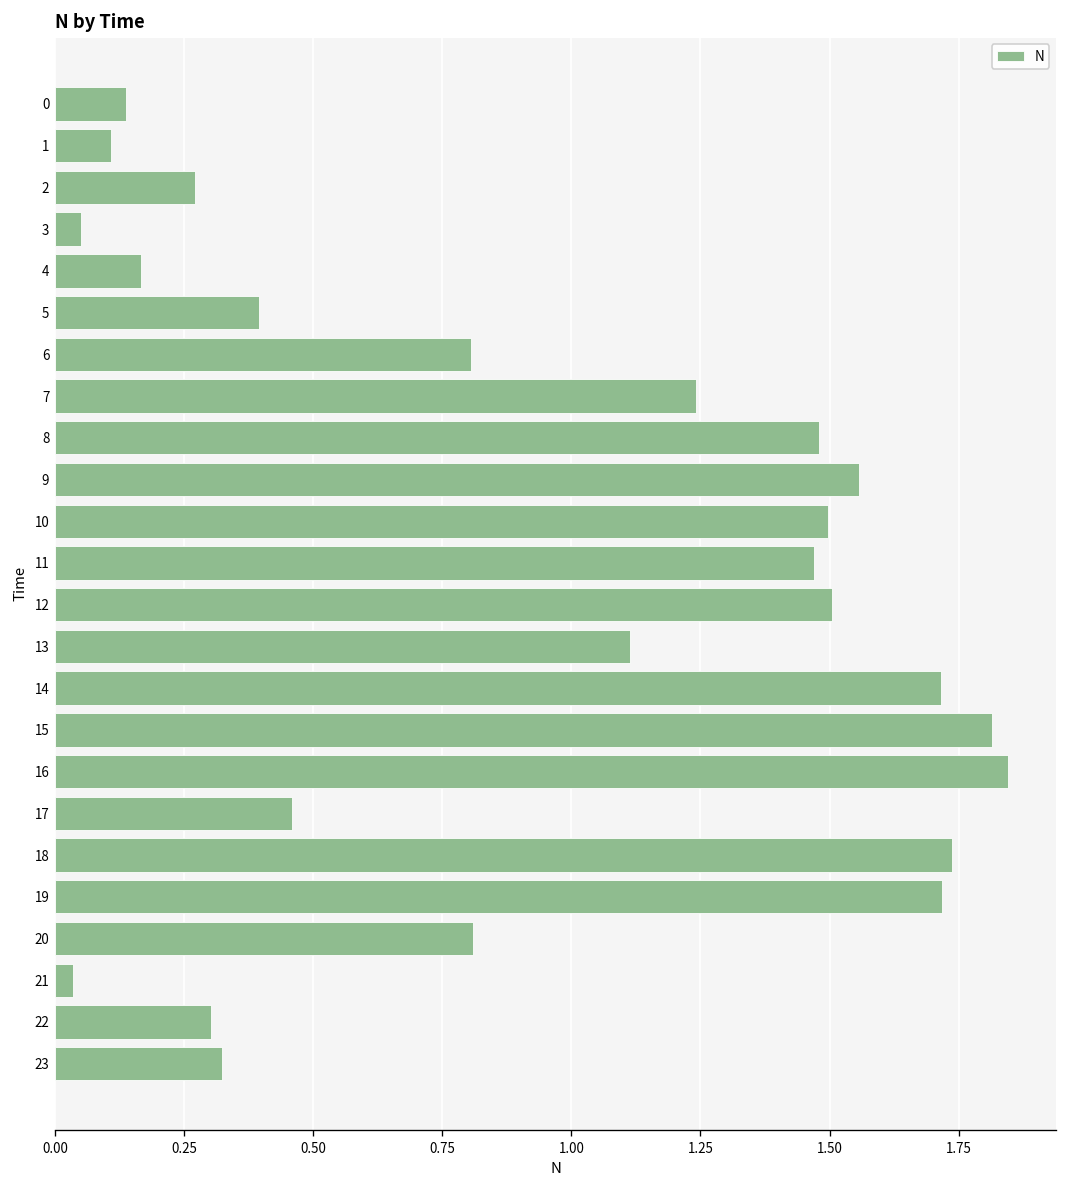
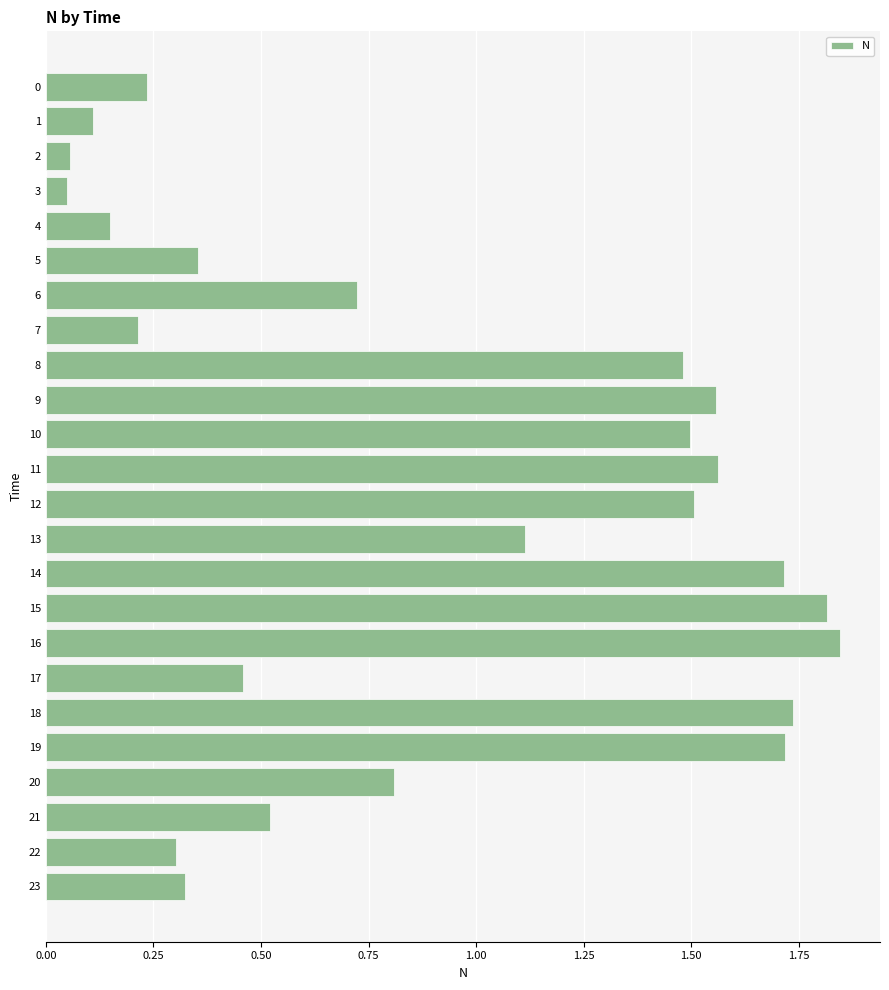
0: 0.14 -> 0.23
2: 0.27 -> 0.06
4: 0.17 -> 0.15
5: 0.40 -> 0.35
6: 0.81 -> 0.72
7: 1.24 -> 0.21
11: 1.47 -> 1.56
21: 0.03 -> 0.52
